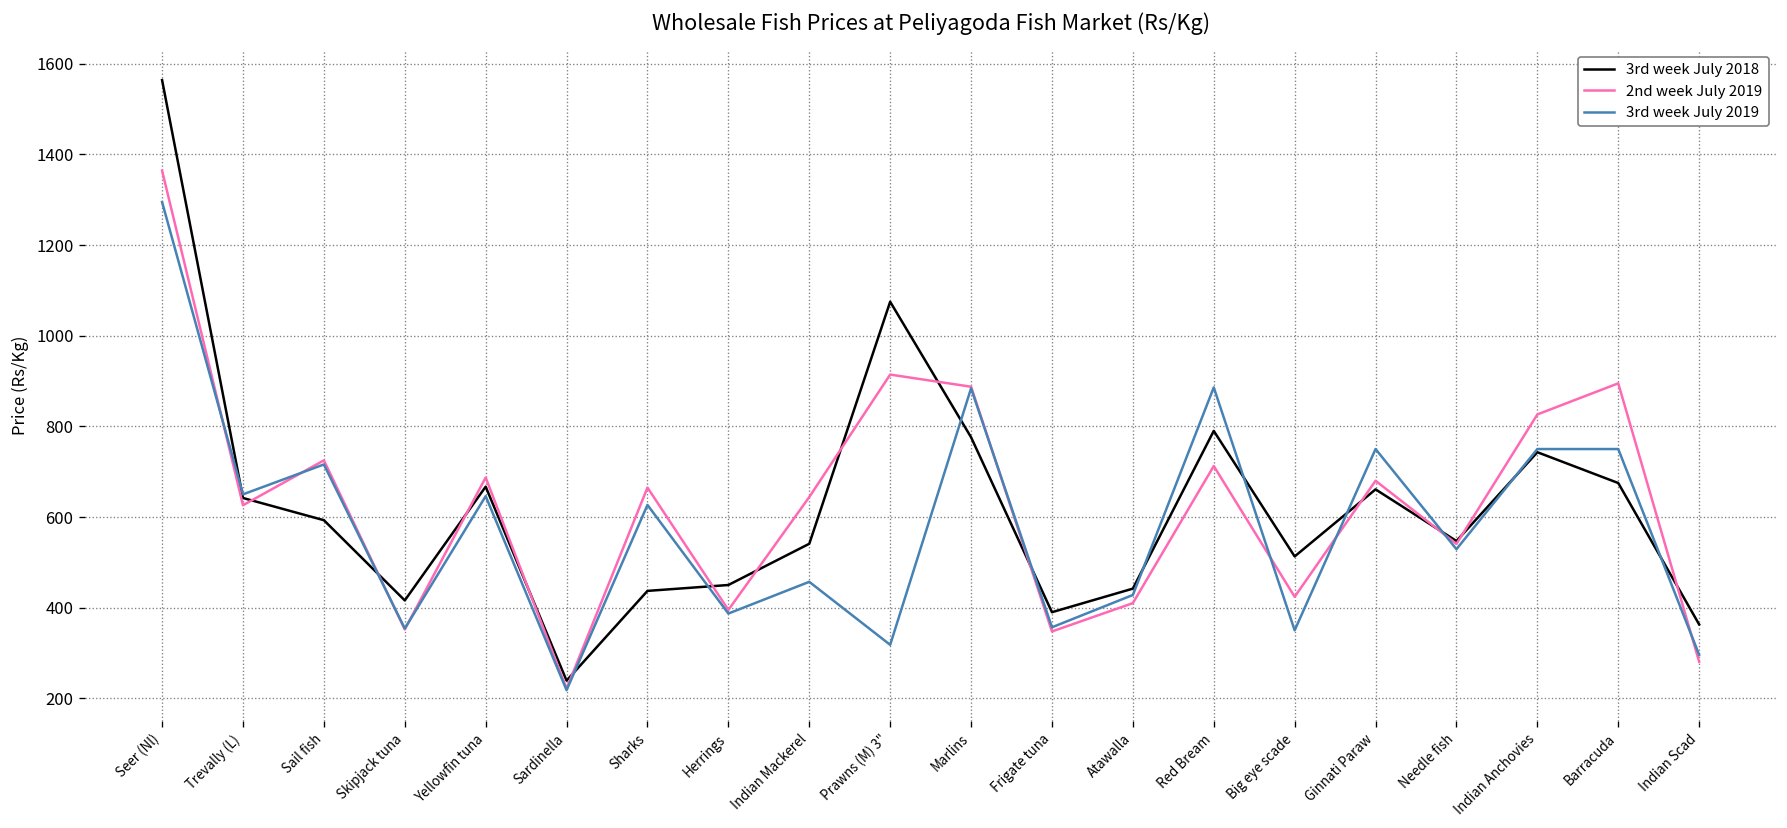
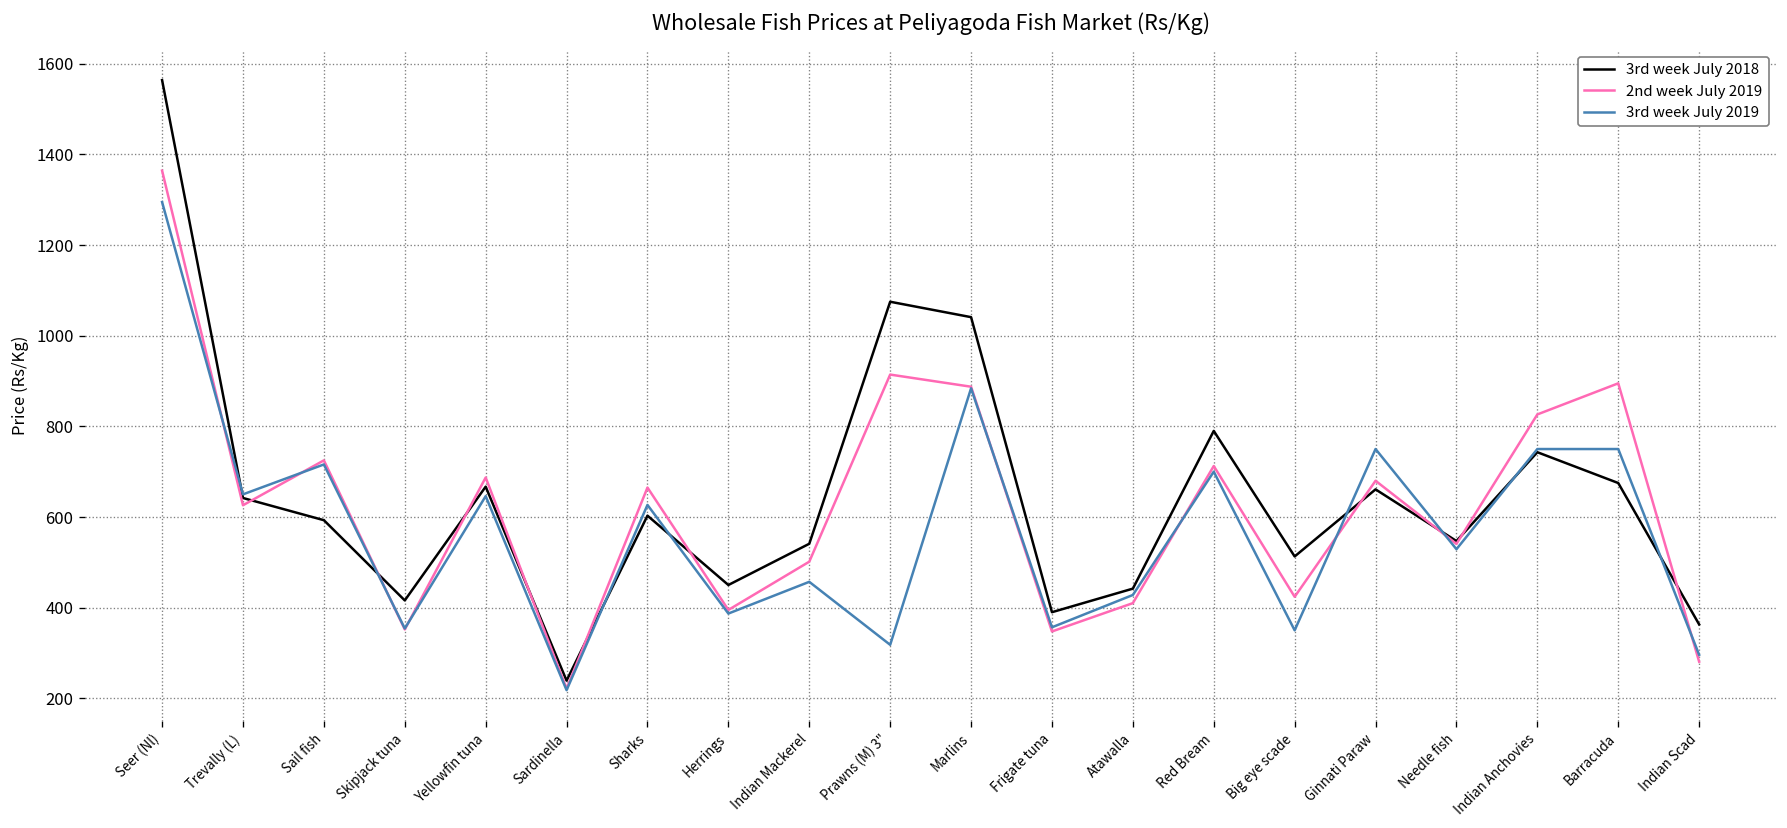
3rd week July 2018, Sharks: 440 -> 600
2nd week July 2019, Indian Mackerel: 640 -> 500
3rd week July 2018, Marlins: 780 -> 1040
3rd week July 2019, Red Bream: 890 -> 700
